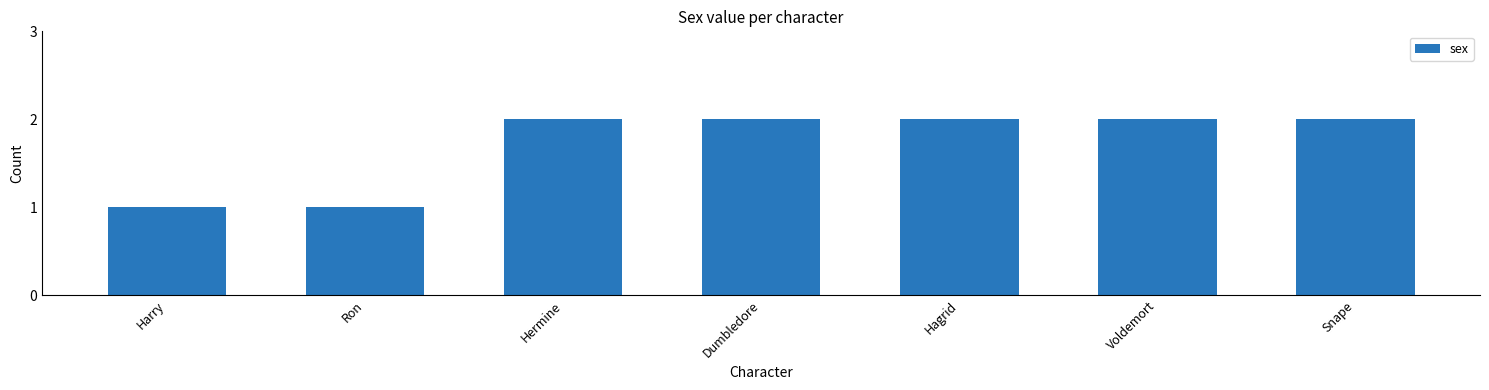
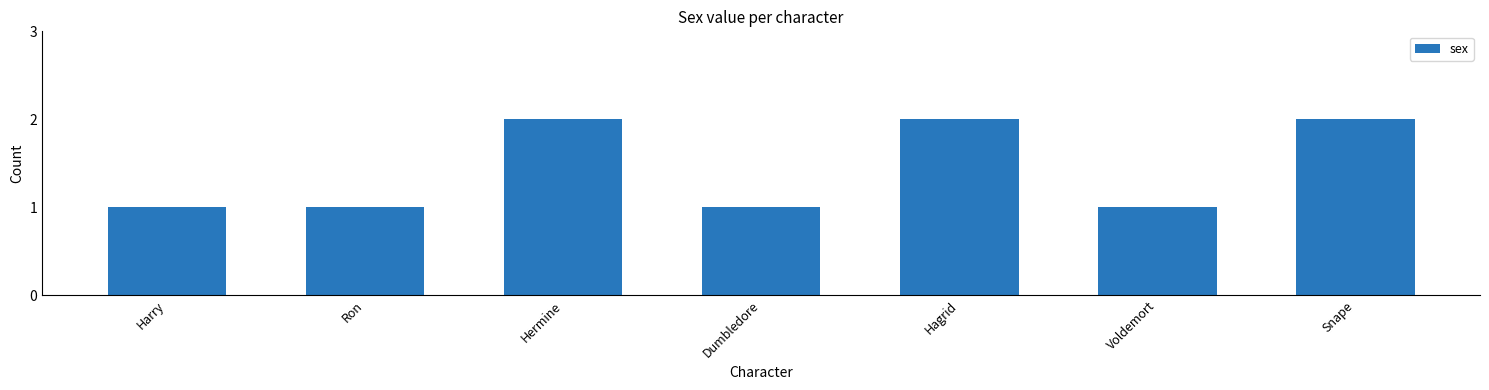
Dumbledore: 2 -> 1
Voldemort: 2 -> 1
